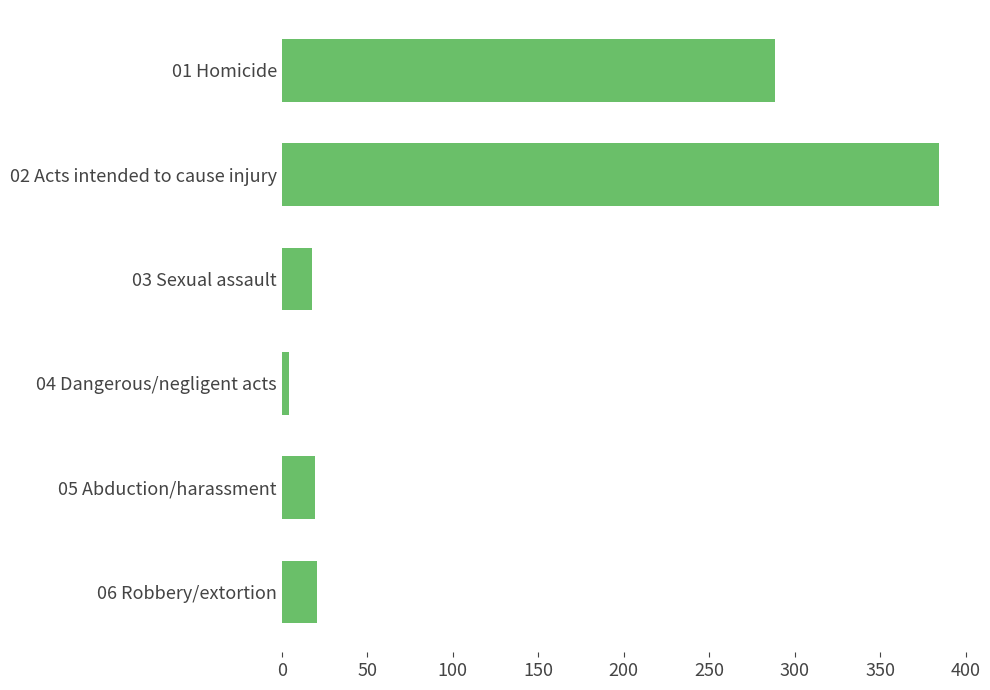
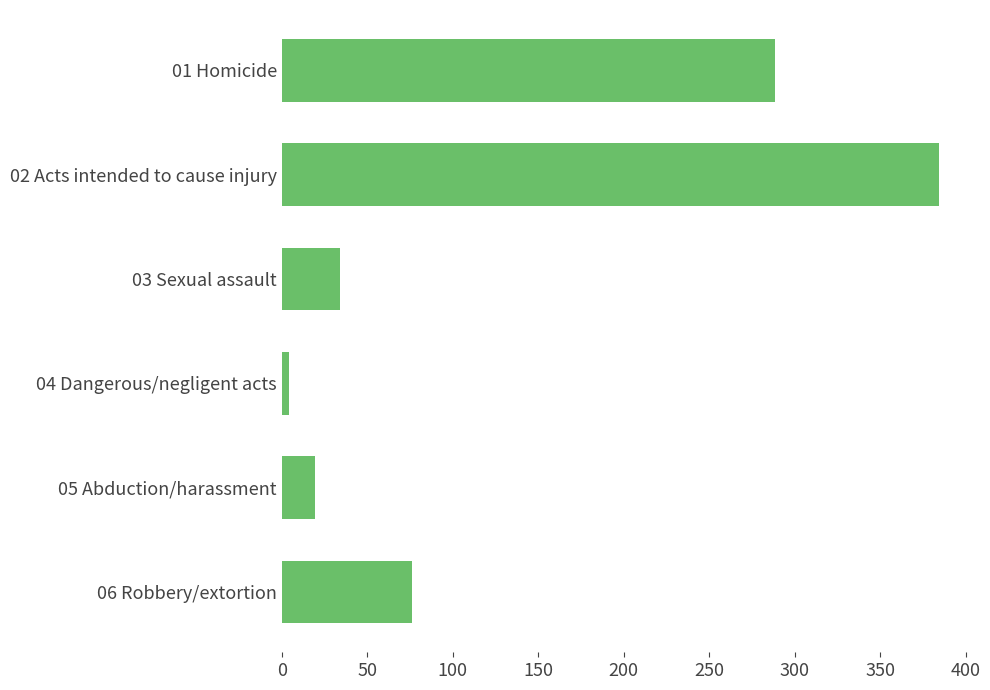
03 Sexual assault: 17 -> 34
06 Robbery/extortion: 21 -> 76
